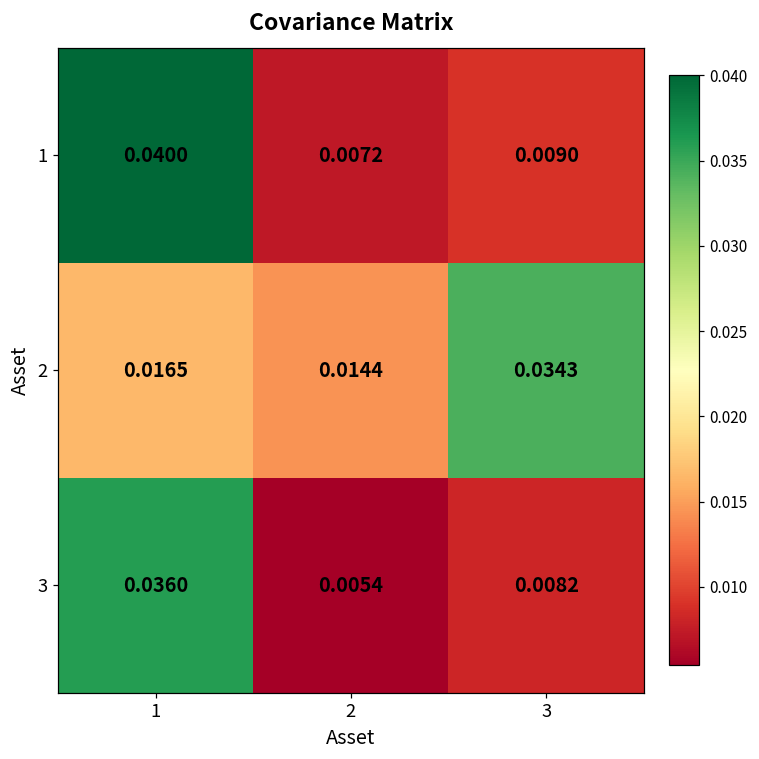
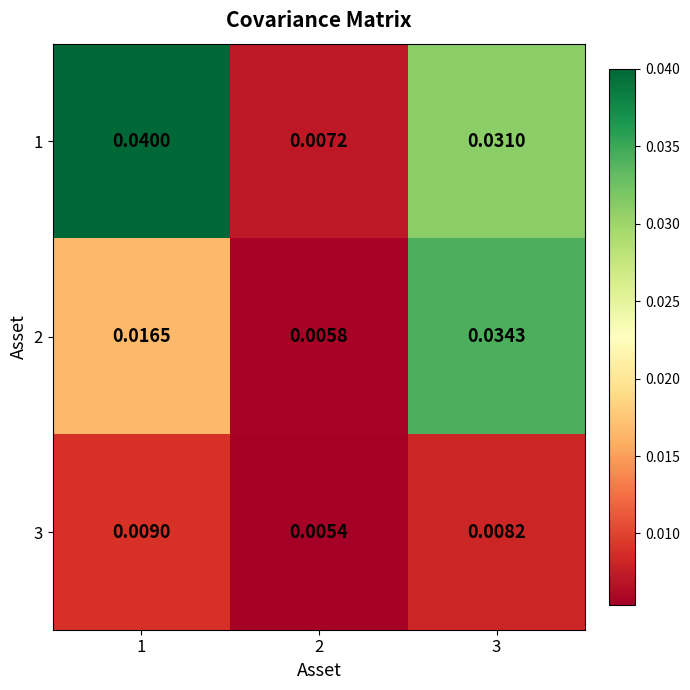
1, 3: 0.0090 -> 0.0310
2, 2: 0.0144 -> 0.0058
3, 1: 0.0360 -> 0.0090
